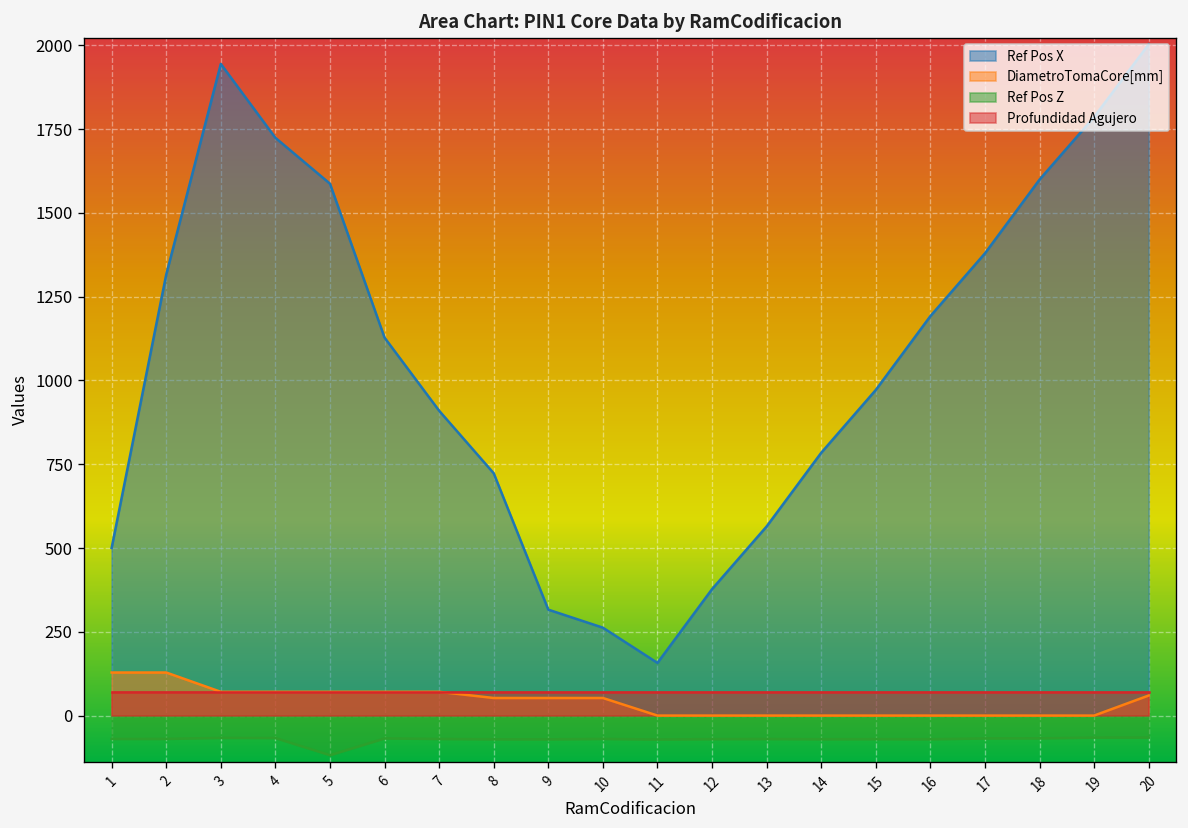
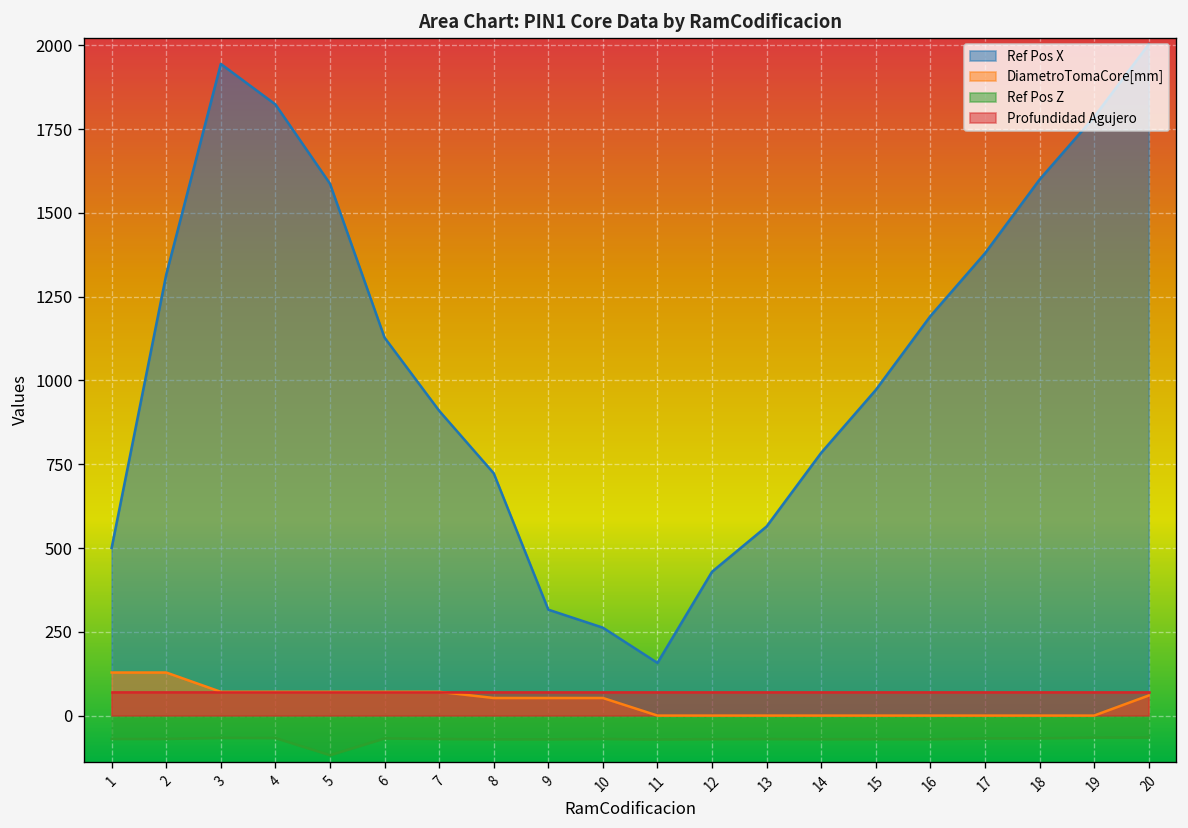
Ref Pos X, 4: 1720 -> 1820
Ref Pos X, 12: 380 -> 430
